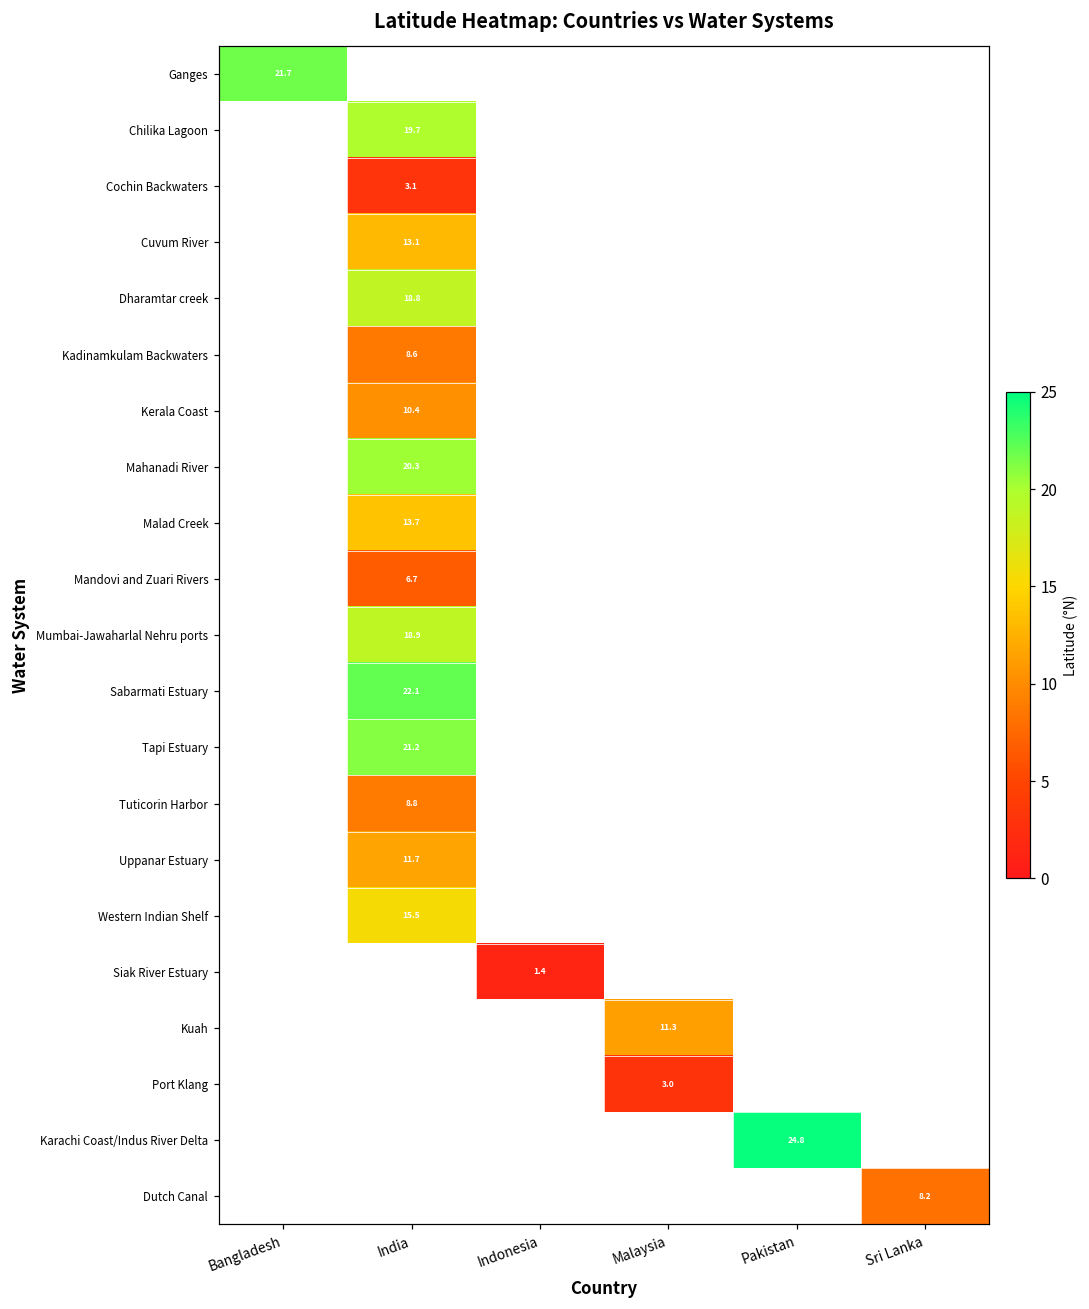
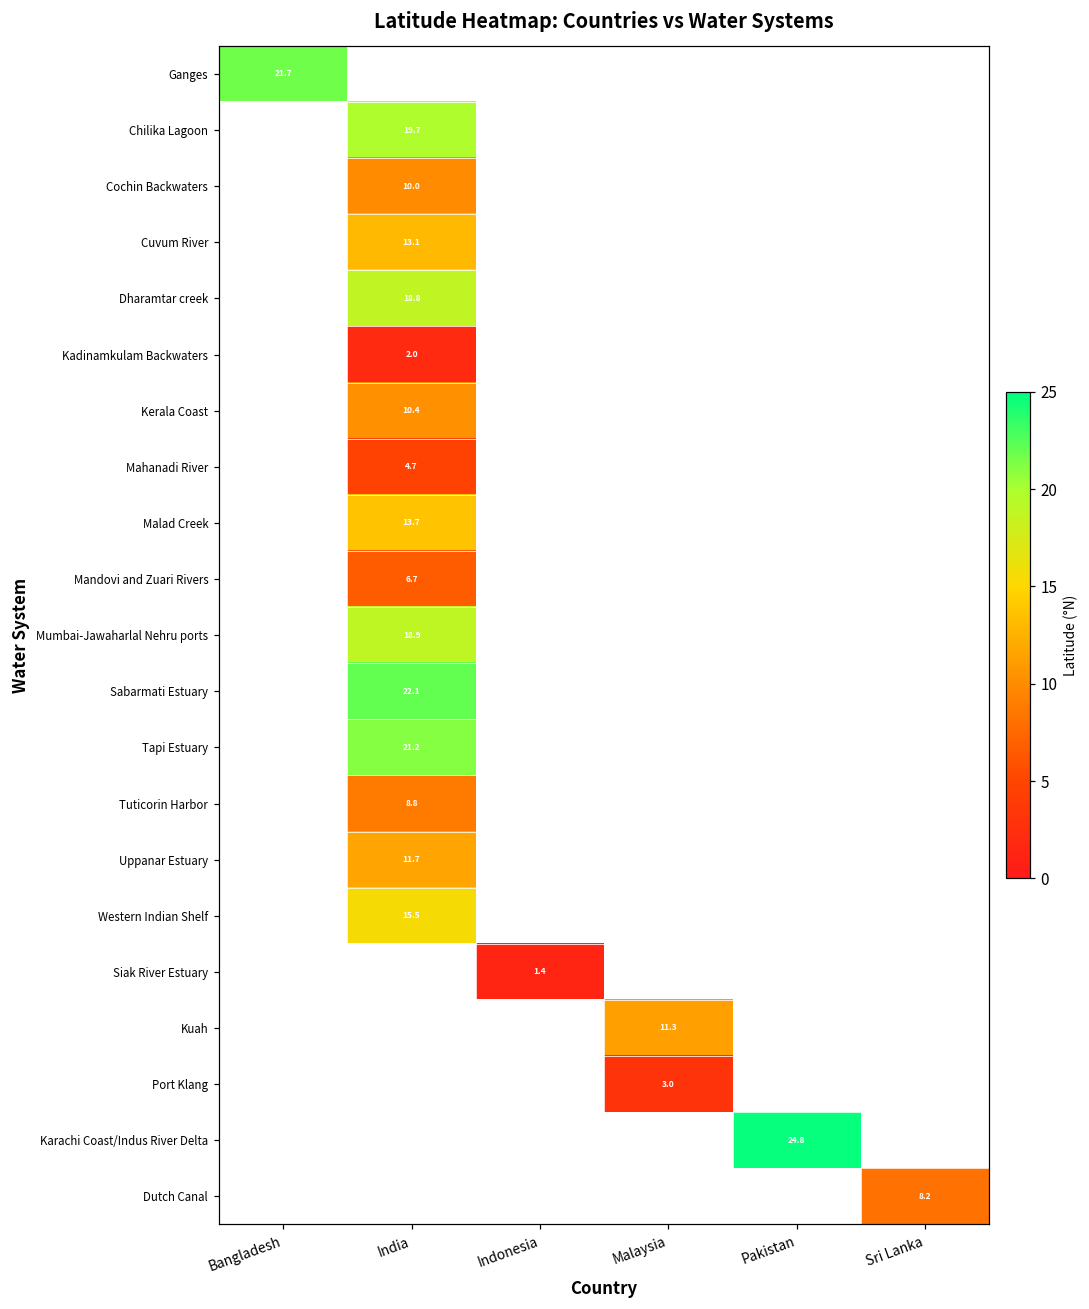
Cochin Backwaters, India: 3.1 -> 10.0
Kadinamkulam Backwaters, India: 8.6 -> 2.0
Mahanadi River, India: 20.3 -> 4.7
